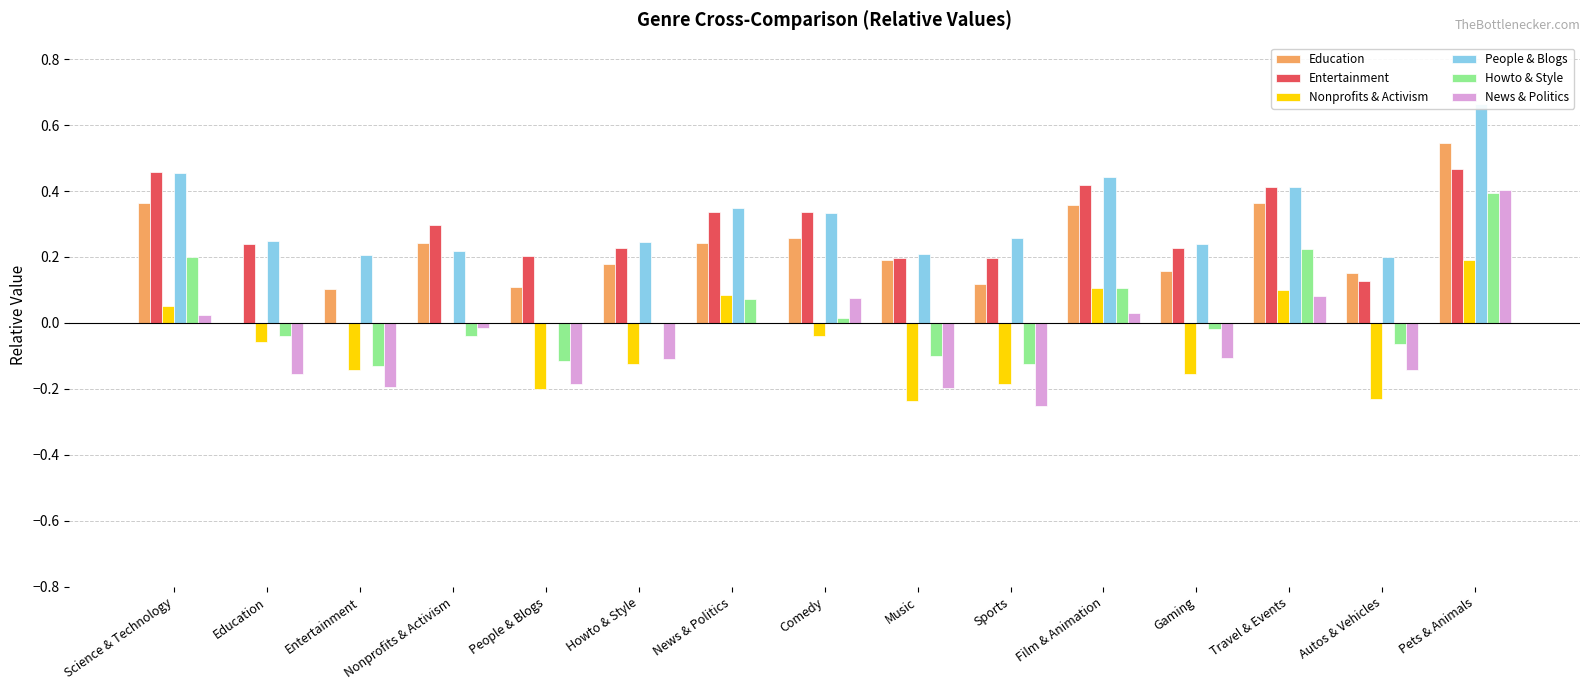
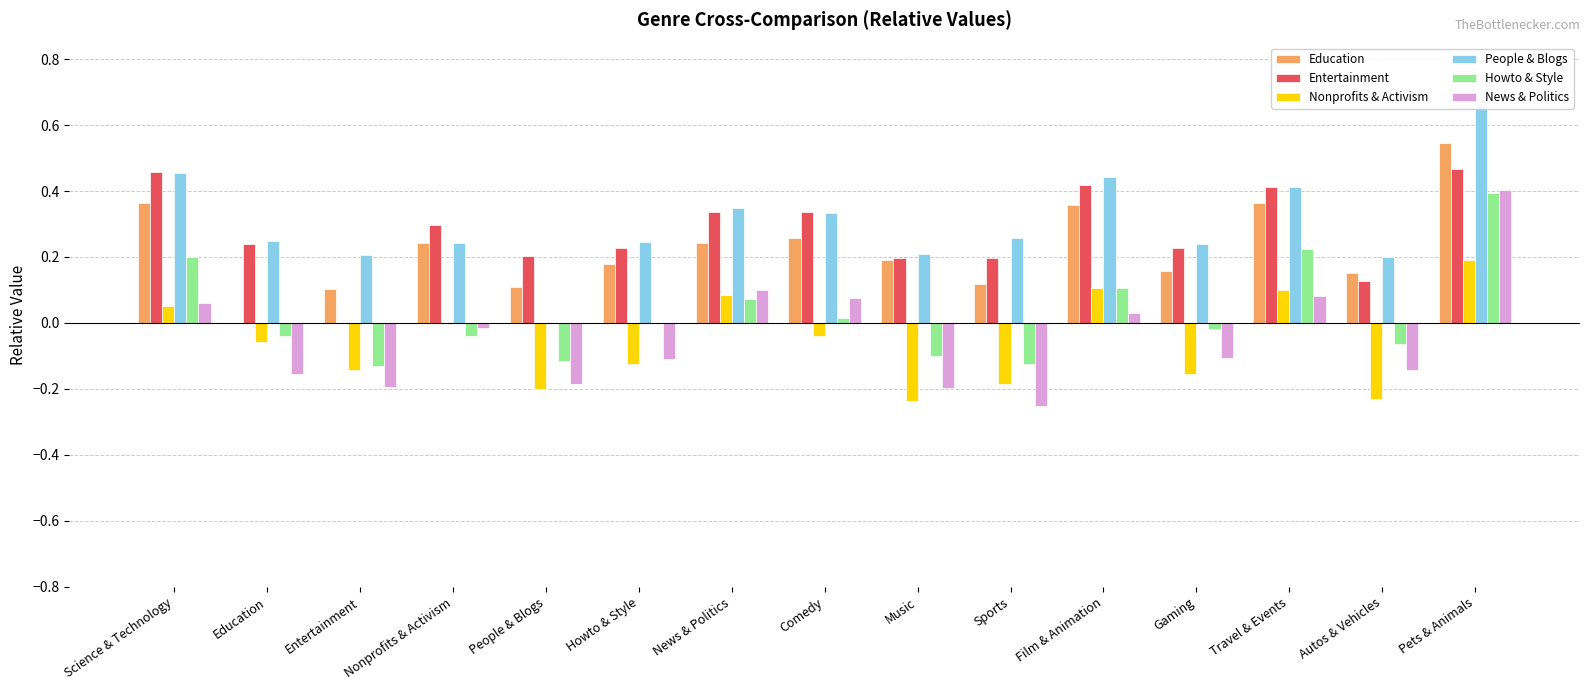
News & Politics, Science & Technology: 0.02 -> 0.06
People & Blogs, Nonprofits & Activism: 0.22 -> 0.24
News & Politics, News & Politics: 0.0 -> 0.1
